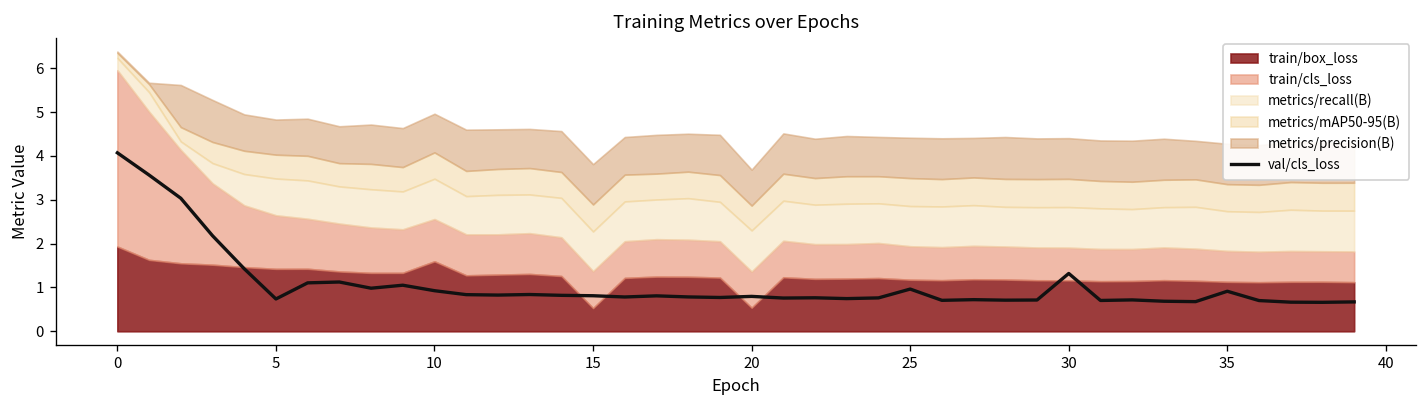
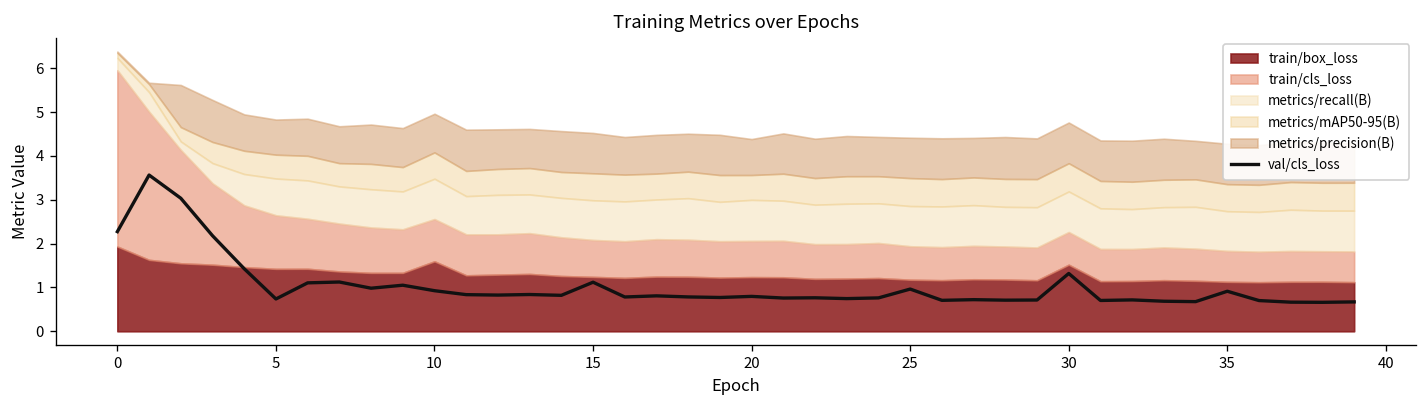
val/cls_loss, 0: 4.1 -> 2.3
val/cls_loss, 15: 0.8 -> 1.1
train/box_loss, 15: 0.5 -> 1.2
train/box_loss, 20: 0.5 -> 1.2
train/box_loss, 30: 1.2 -> 1.5
